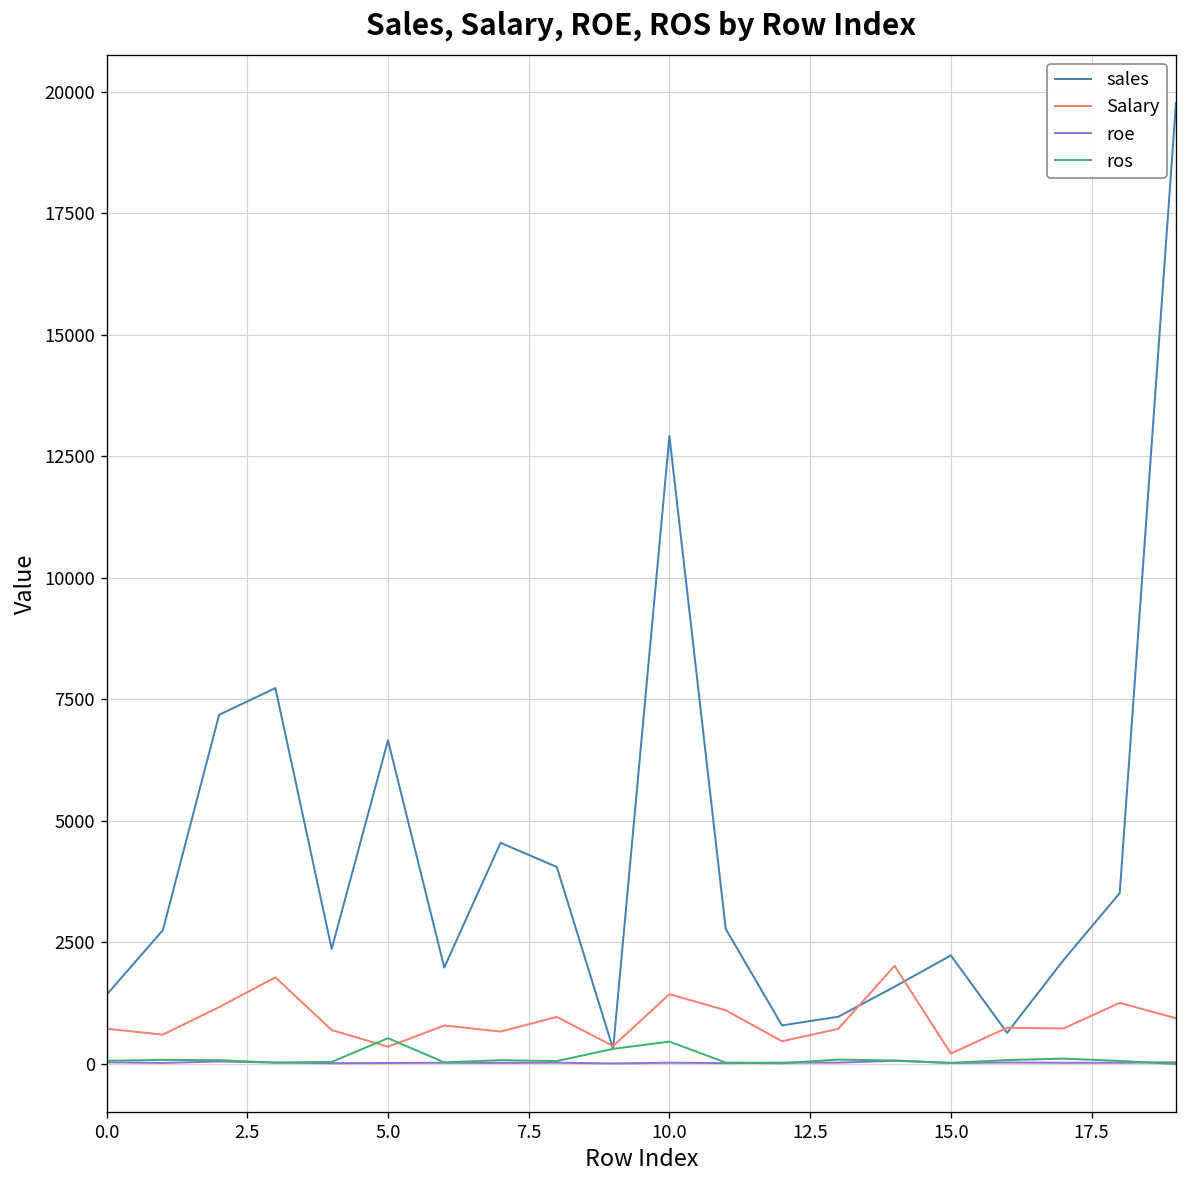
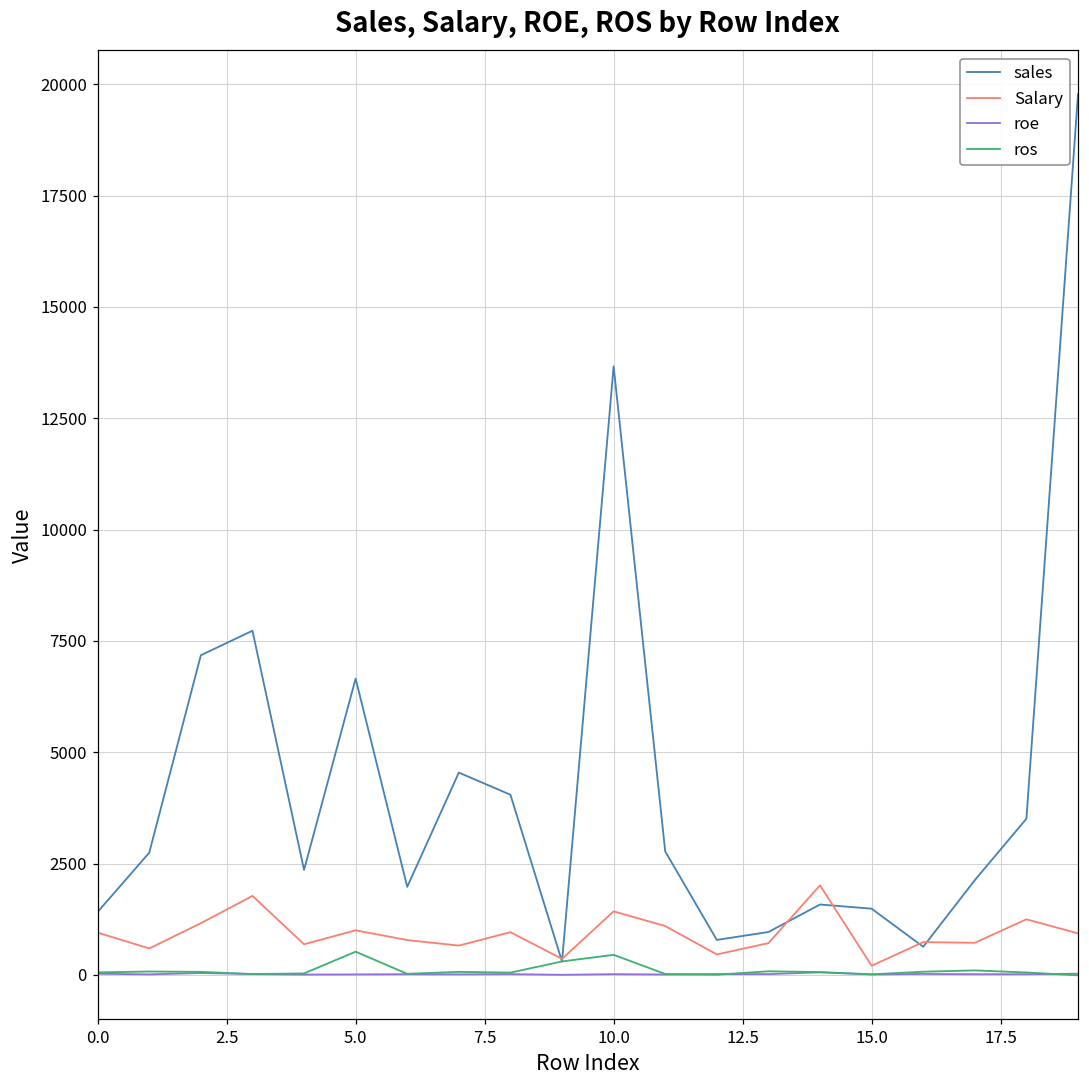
Salary, 0.0: 700 -> 900
Salary, 5.0: 300 -> 1000
sales, 10.0: 12900 -> 13700
sales, 15.0: 2200 -> 1500
